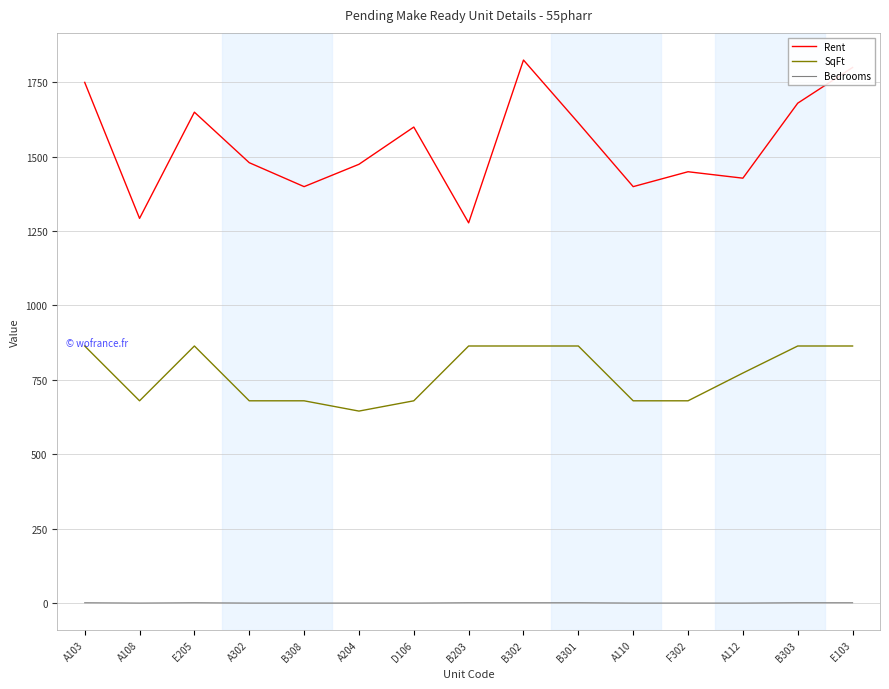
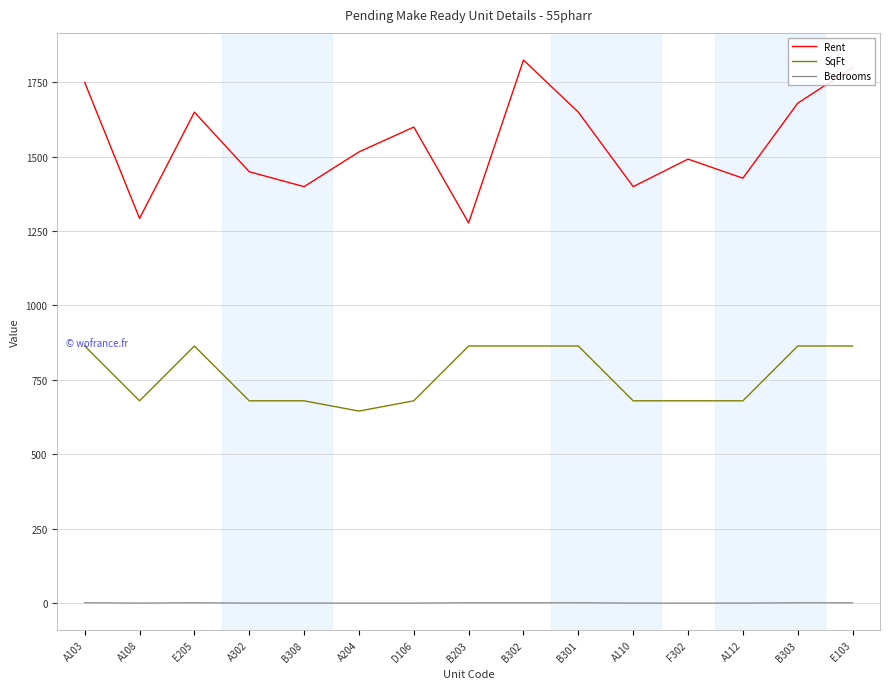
Rent, A302: 1480 -> 1450
Rent, A204: 1470 -> 1520
Rent, B301: 1610 -> 1650
Rent, F302: 1450 -> 1490
SqFt, A112: 770 -> 680
